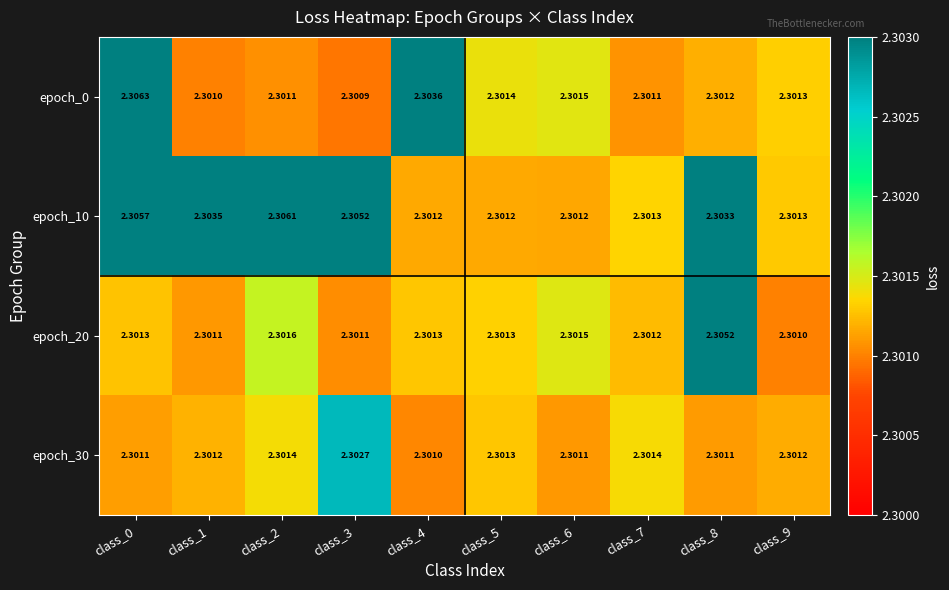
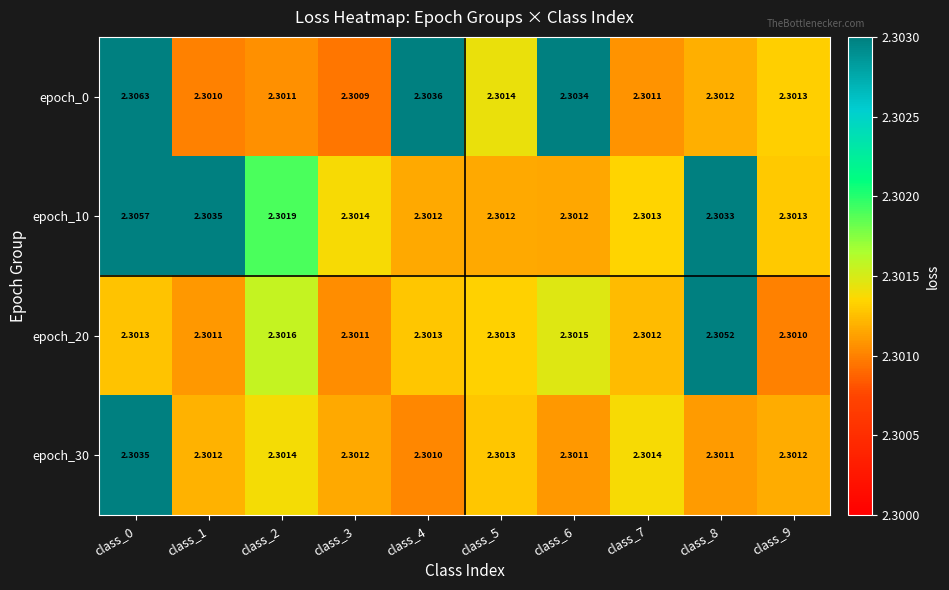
epoch_0, class_6: 2.3015 -> 2.3034
epoch_10, class_2: 2.3061 -> 2.3019
epoch_10, class_3: 2.3052 -> 2.3014
epoch_30, class_0: 2.3011 -> 2.3035
epoch_30, class_3: 2.3027 -> 2.3012
